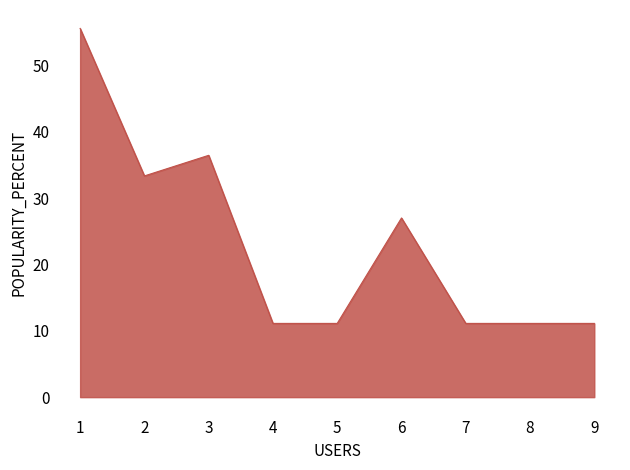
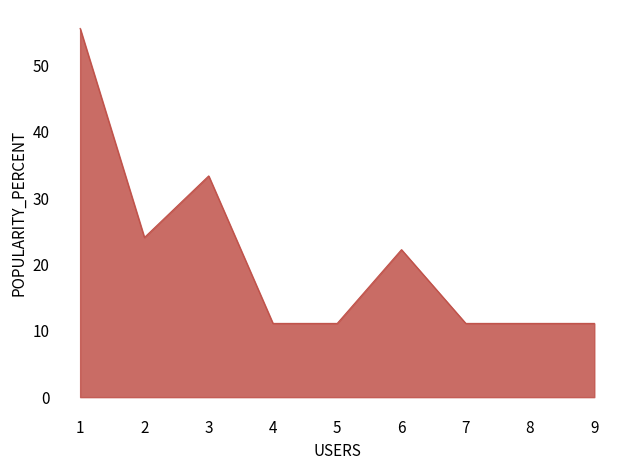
2: 33 -> 24
3: 36 -> 33
6: 27 -> 22
